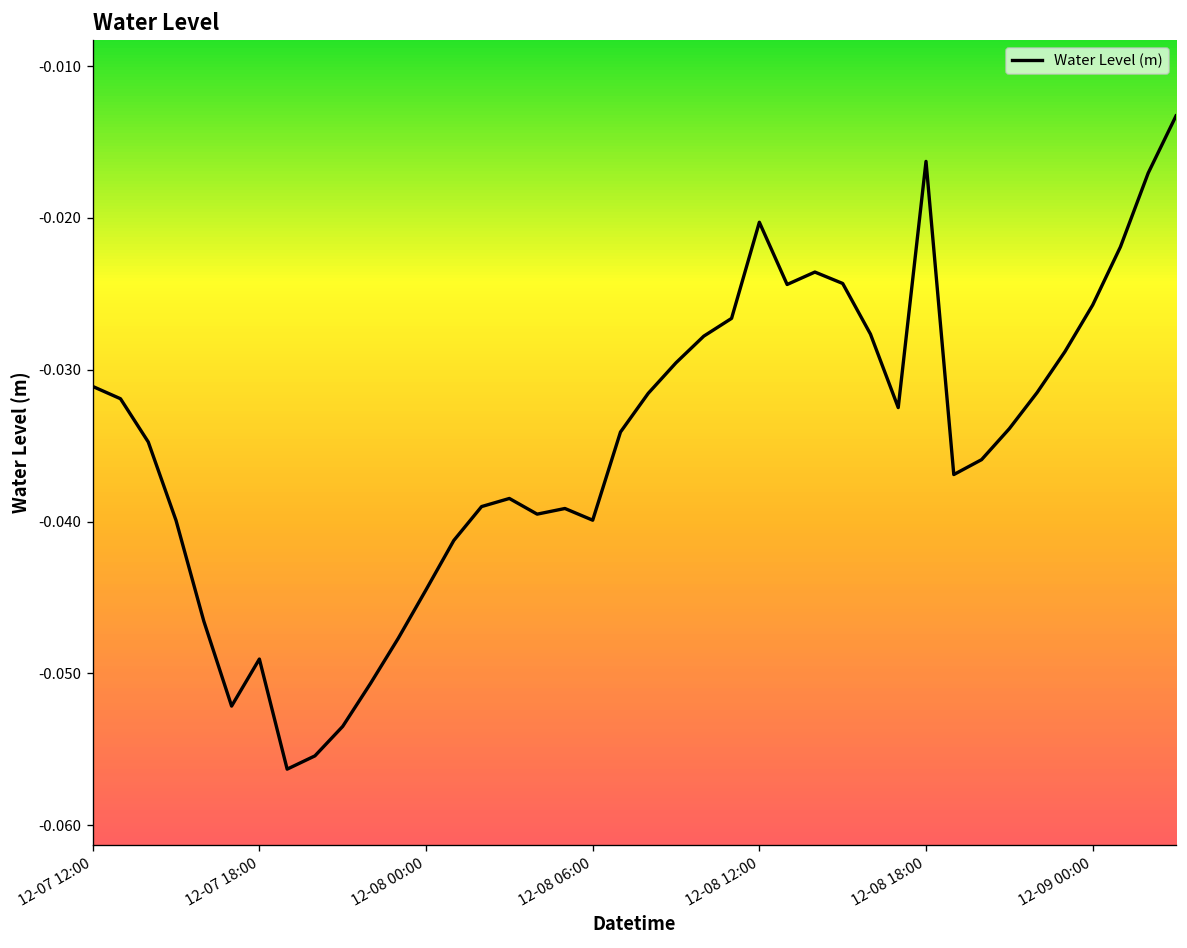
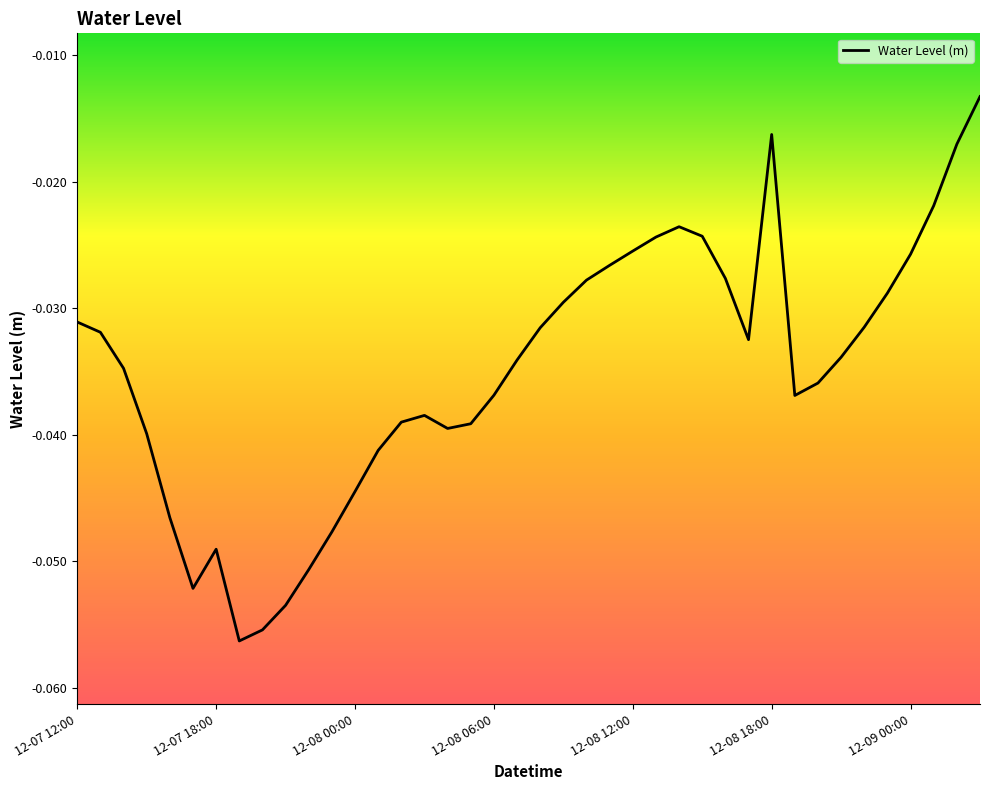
12-08 06:00: -0.0399 -> -0.0369
12-08 12:00: -0.0203 -> -0.0255
